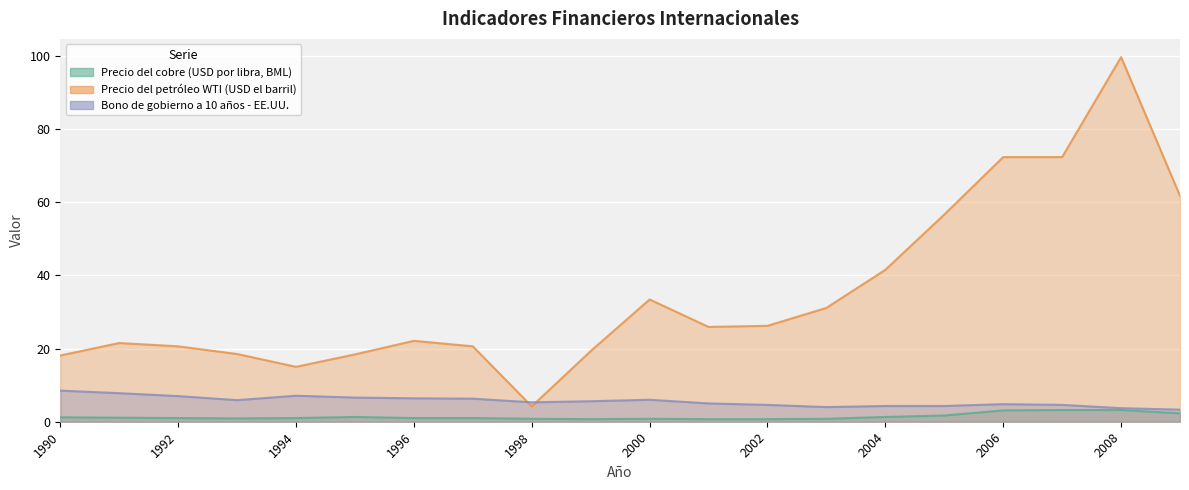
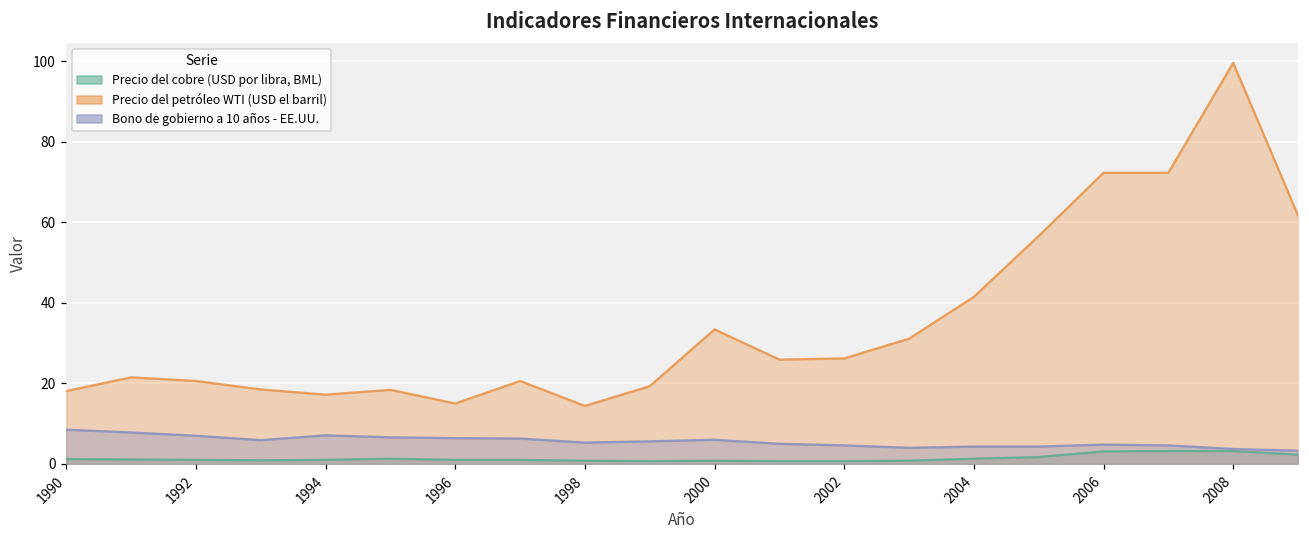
Precio del petróleo WTI (USD el barril), 1994: 15 -> 17
Precio del petróleo WTI (USD el barril), 1996: 22 -> 15
Precio del petróleo WTI (USD el barril), 1998: 4 -> 14
